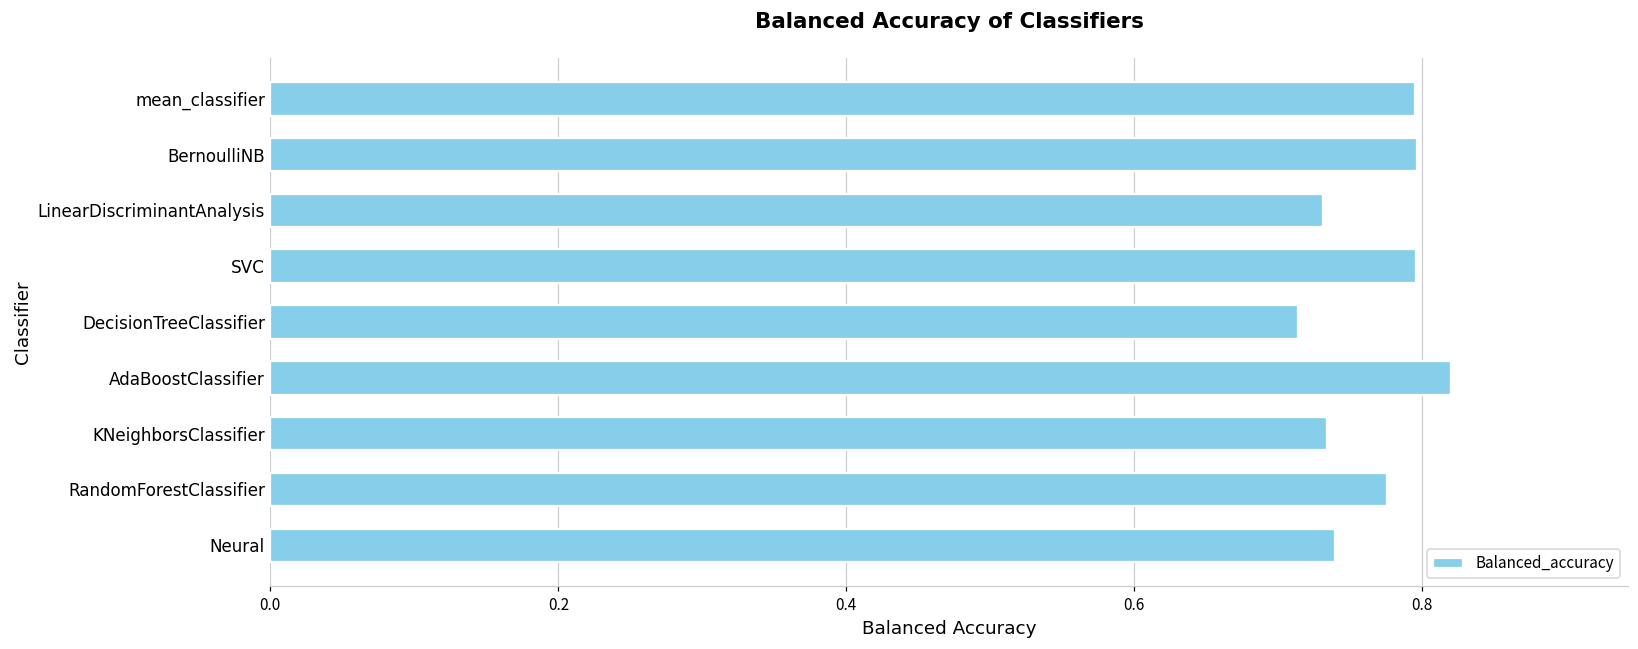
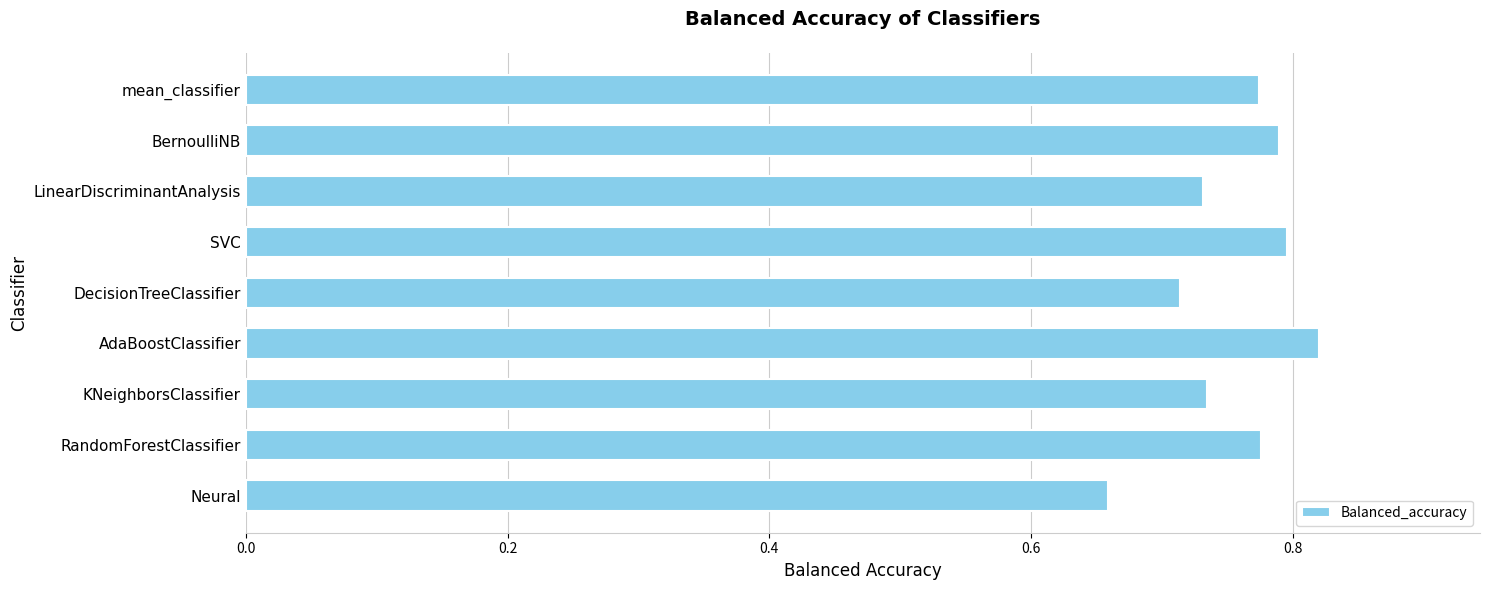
mean_classifier: 0.795 -> 0.774
BernoulliNB: 0.797 -> 0.789
Neural: 0.740 -> 0.659
